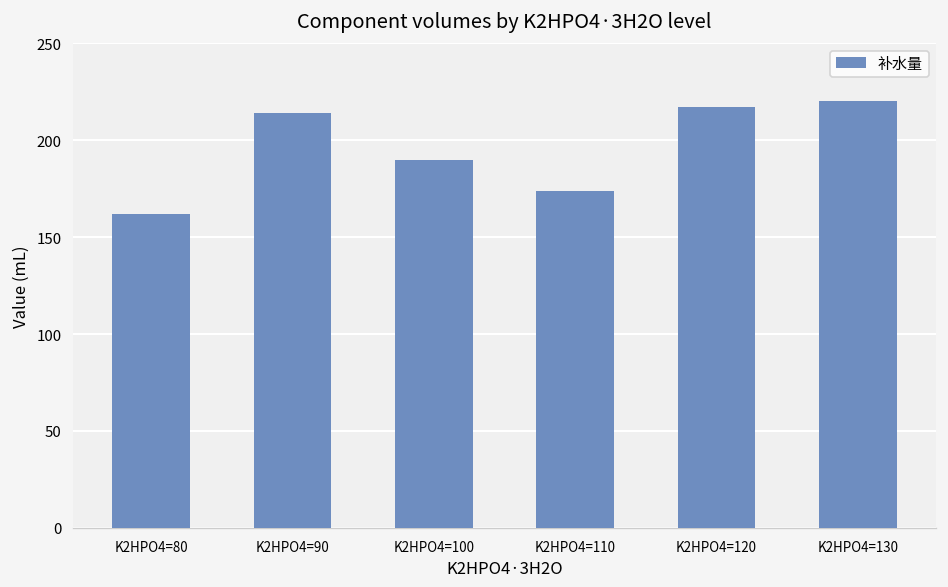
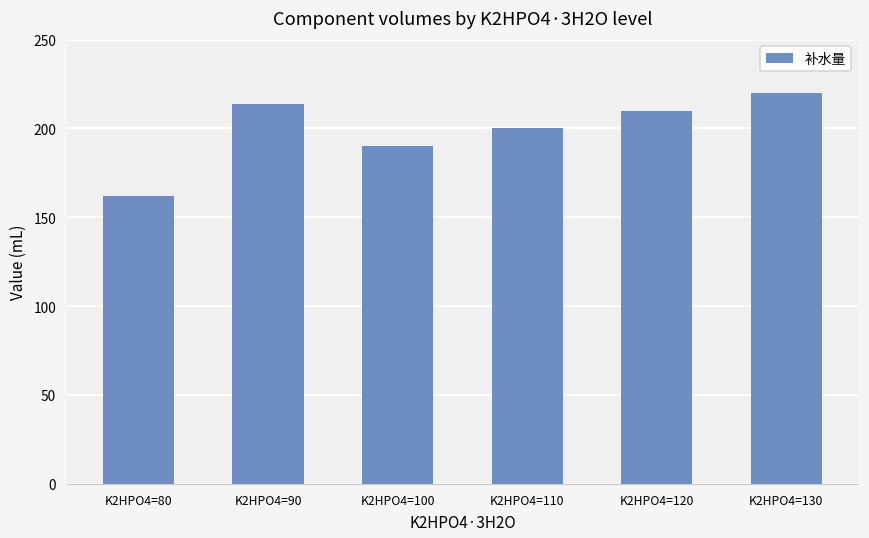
K2HPO4=110: 174 -> 200
K2HPO4=120: 217 -> 210
